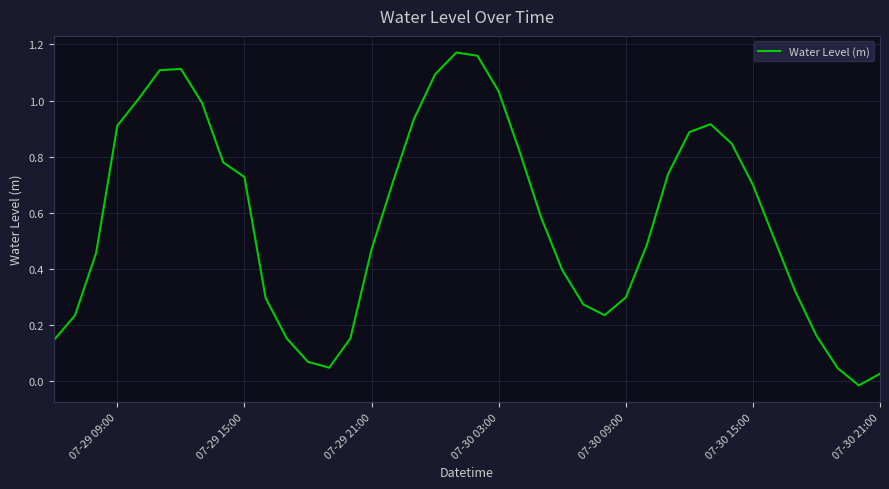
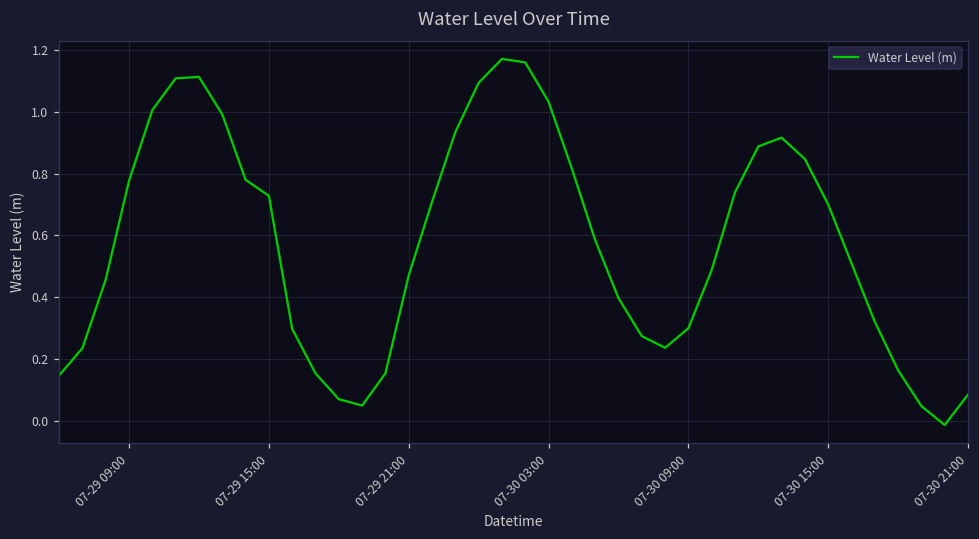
07-29 09:00: 0.91 -> 0.78
07-30 21:00: 0.03 -> 0.08
